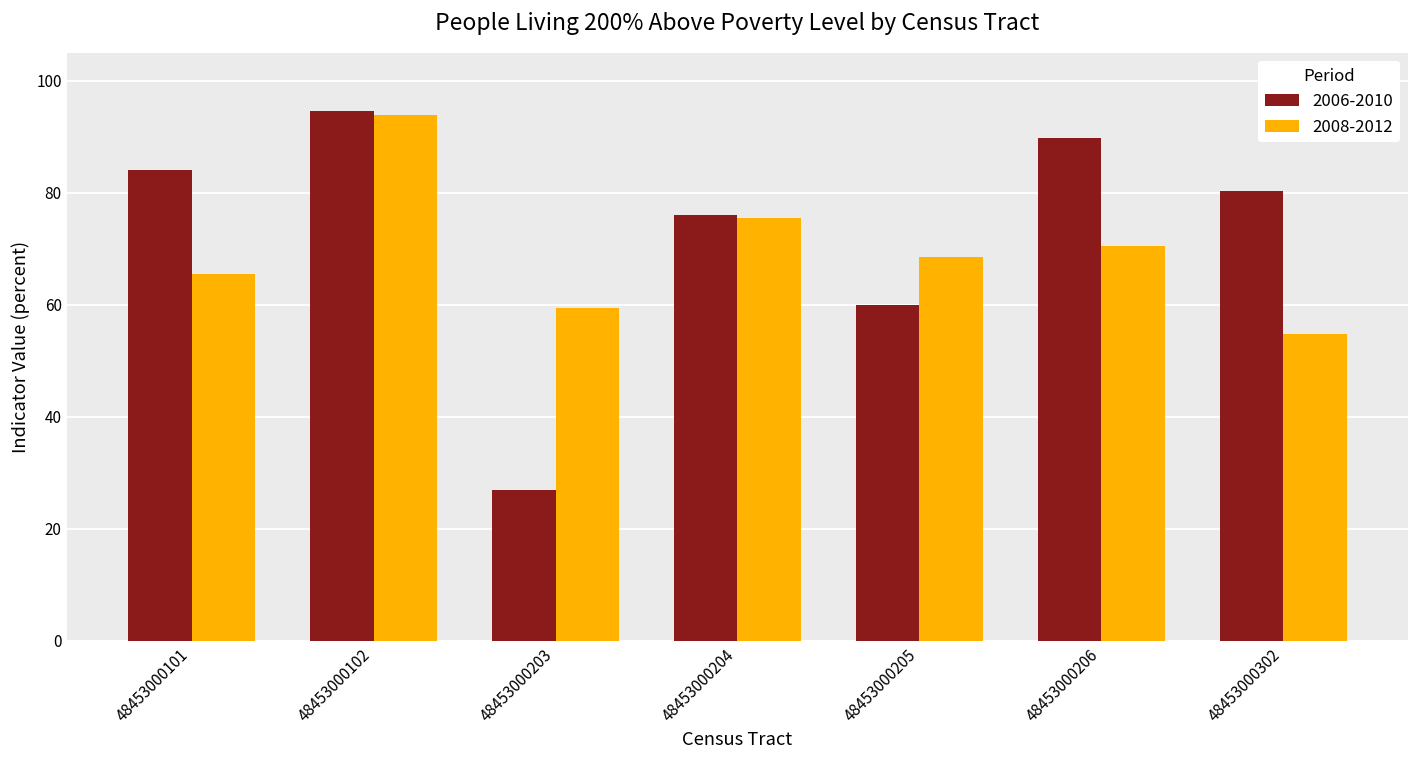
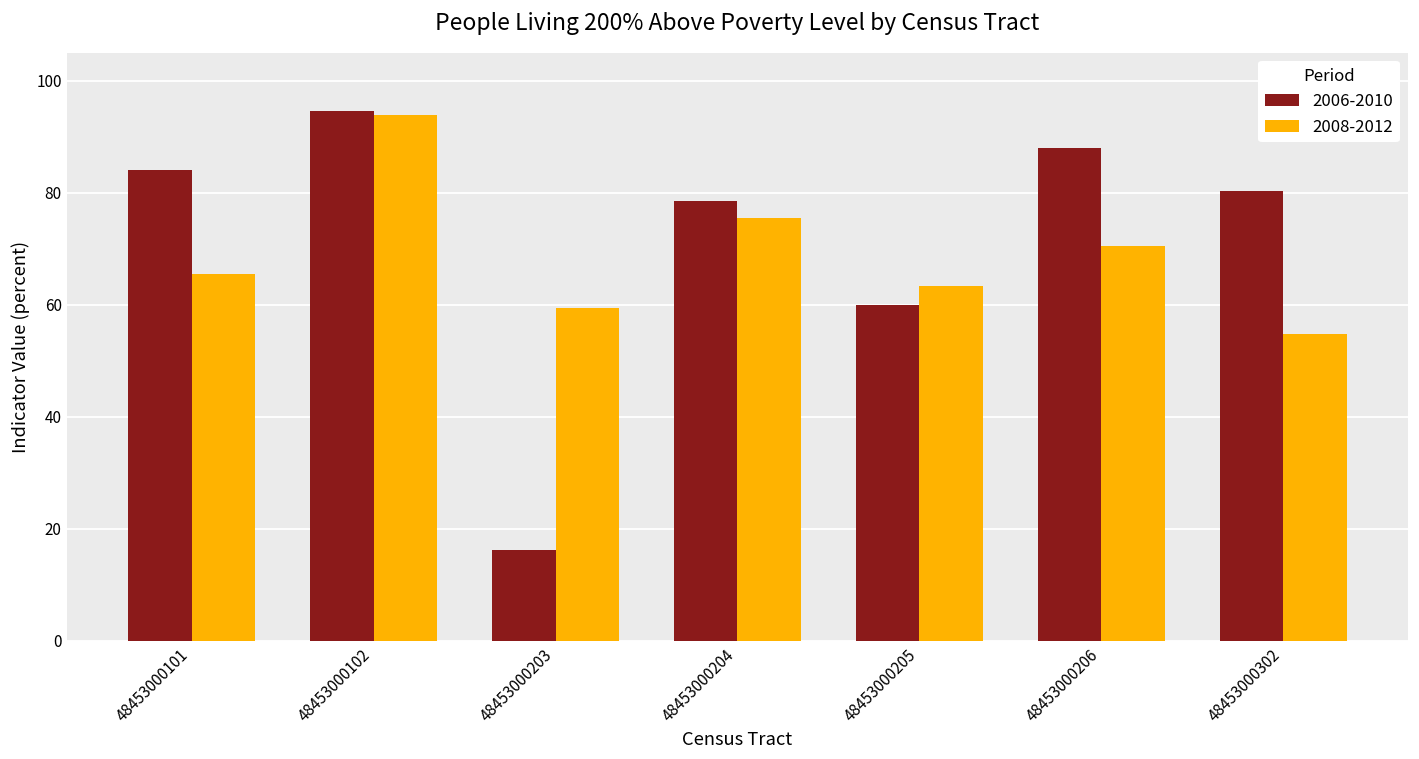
2006-2010, 48453000203: 27 -> 16
2006-2010, 48453000204: 76 -> 79
2008-2012, 48453000205: 69 -> 63
2006-2010, 48453000206: 90 -> 88
